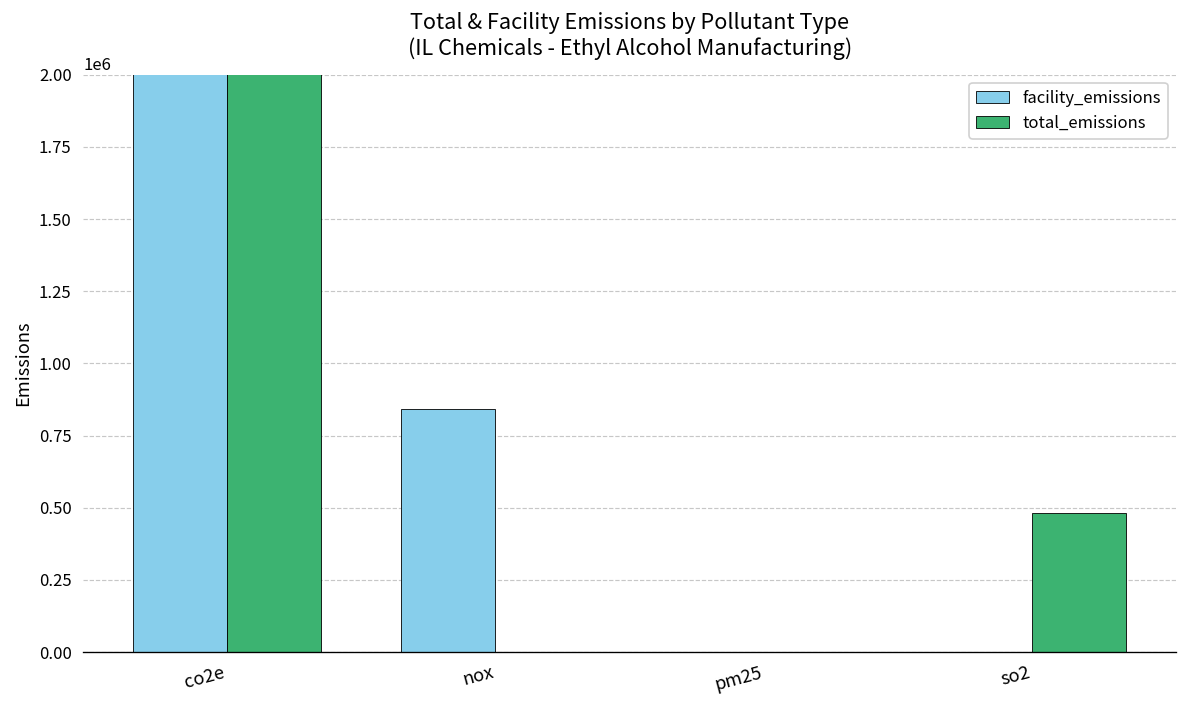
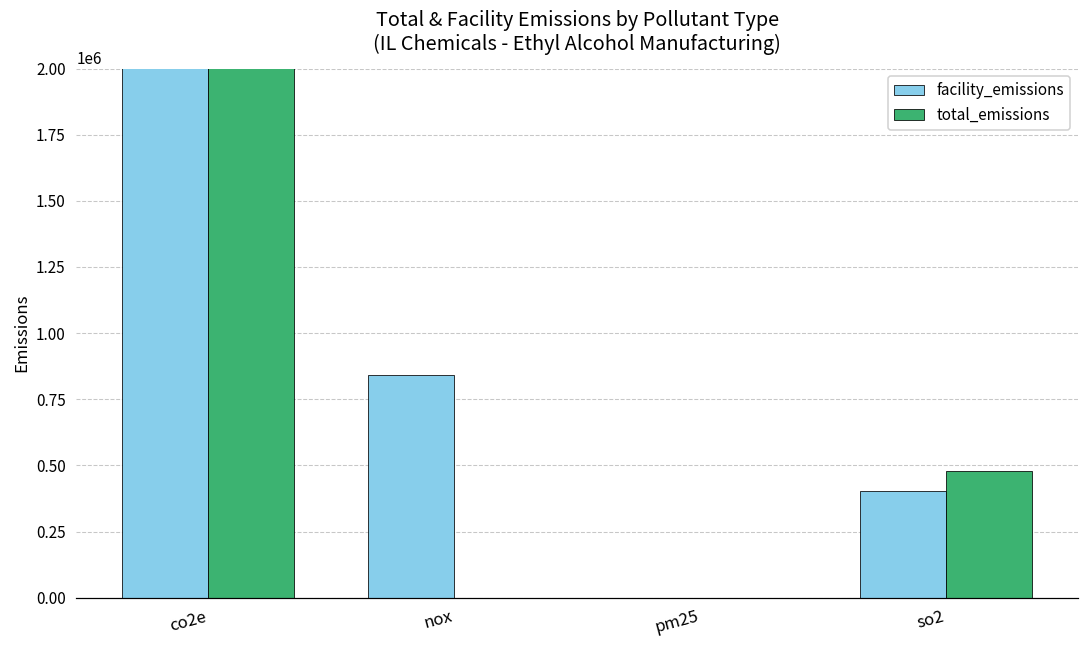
facility_emissions, so2: 0 -> 400000
